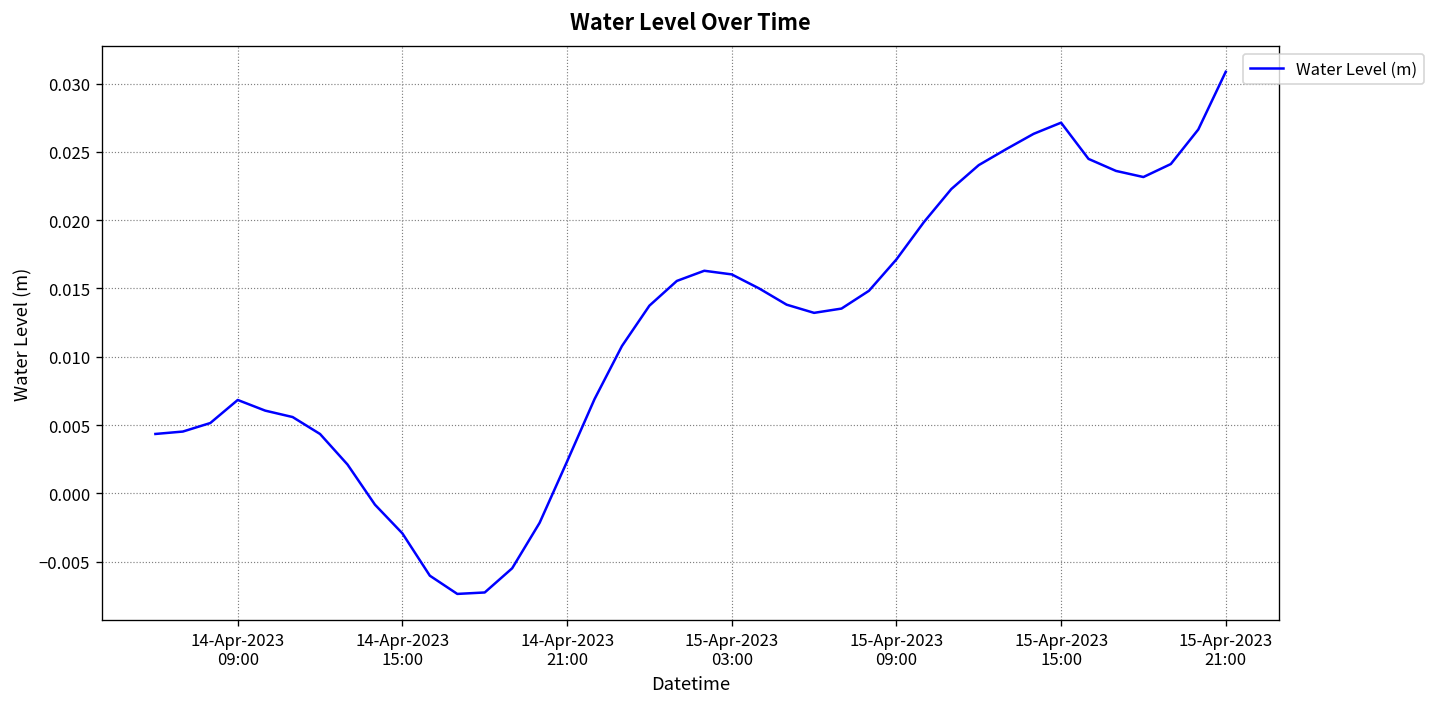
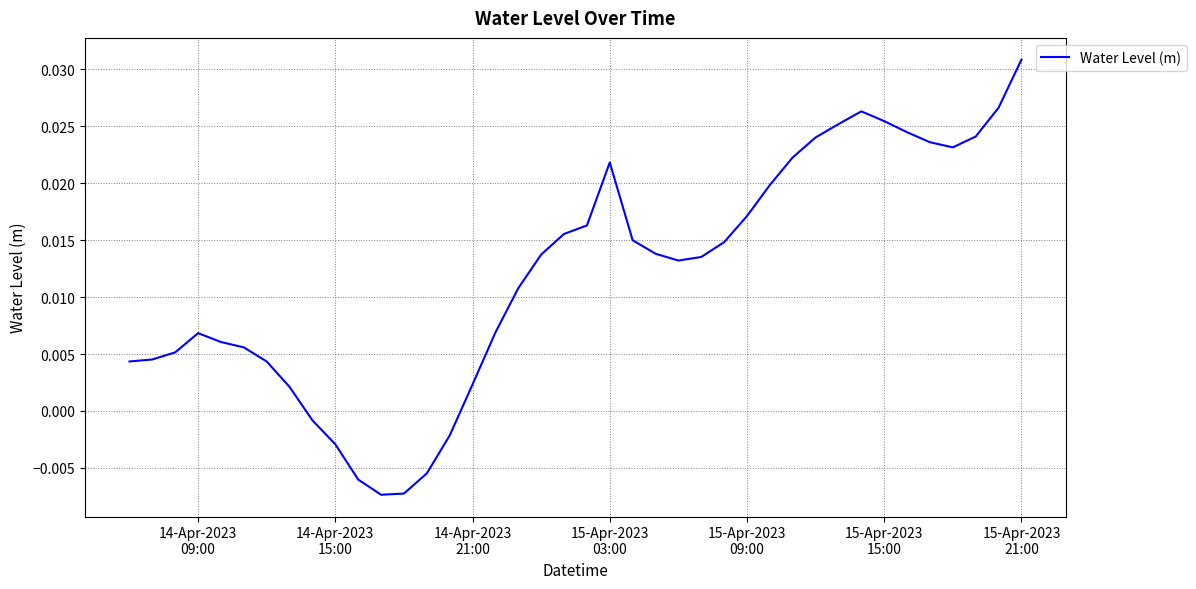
15-Apr-2023 03:00: 0.0160 -> 0.0218
15-Apr-2023 15:00: 0.0271 -> 0.0255
